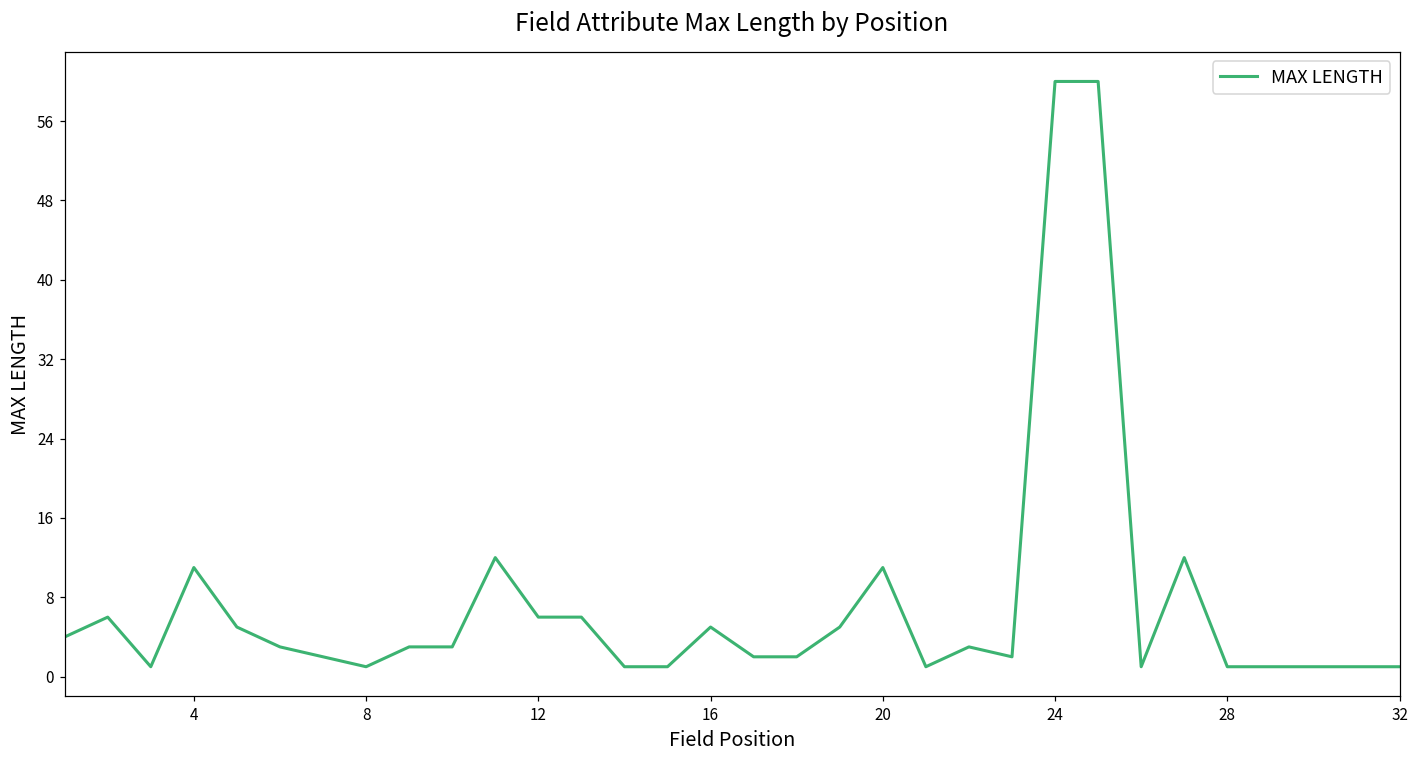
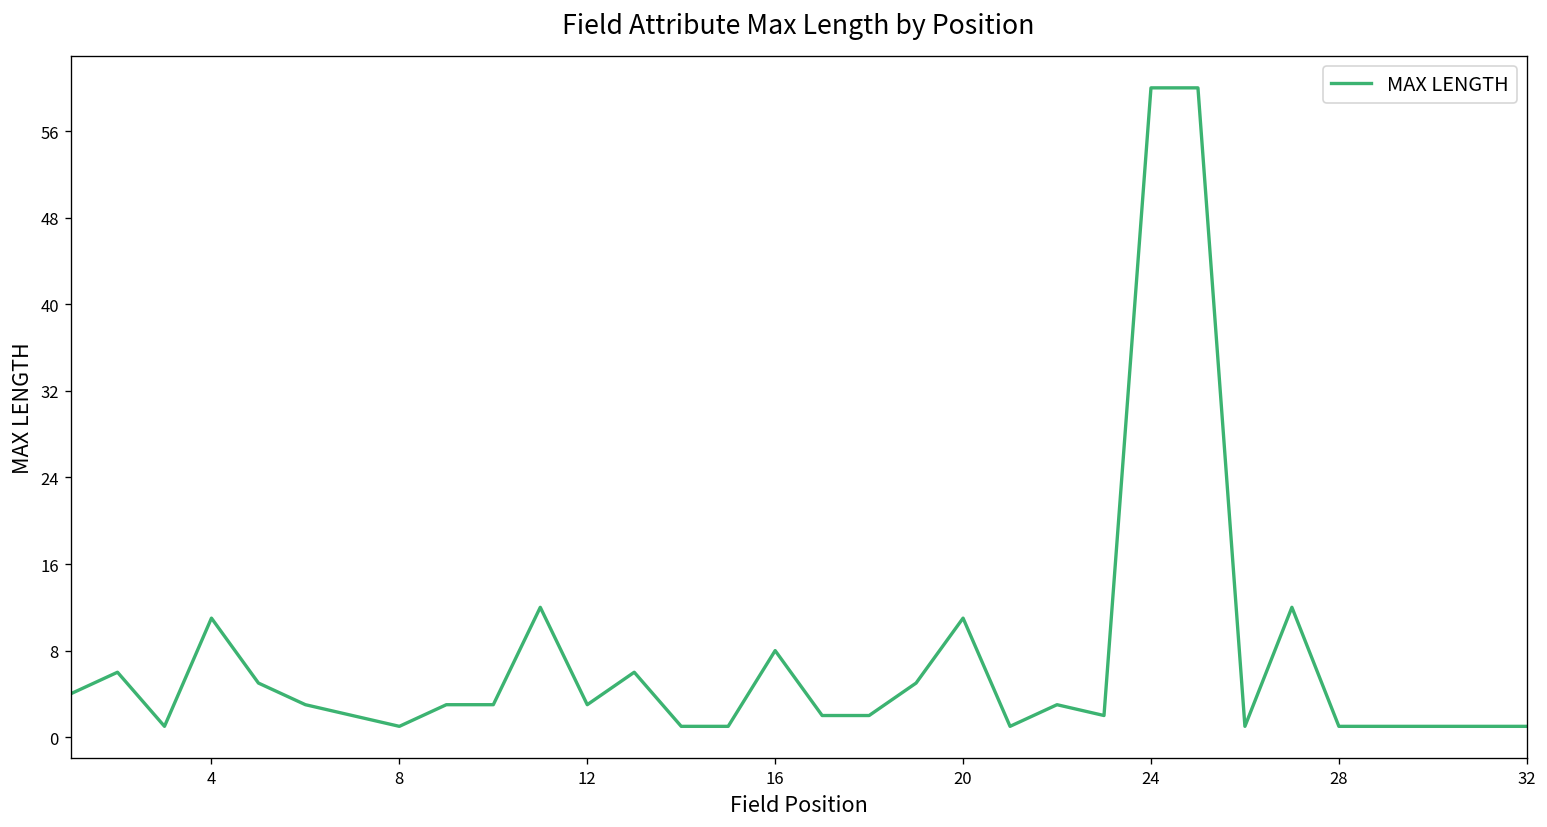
12: 6 -> 3
16: 5 -> 8
